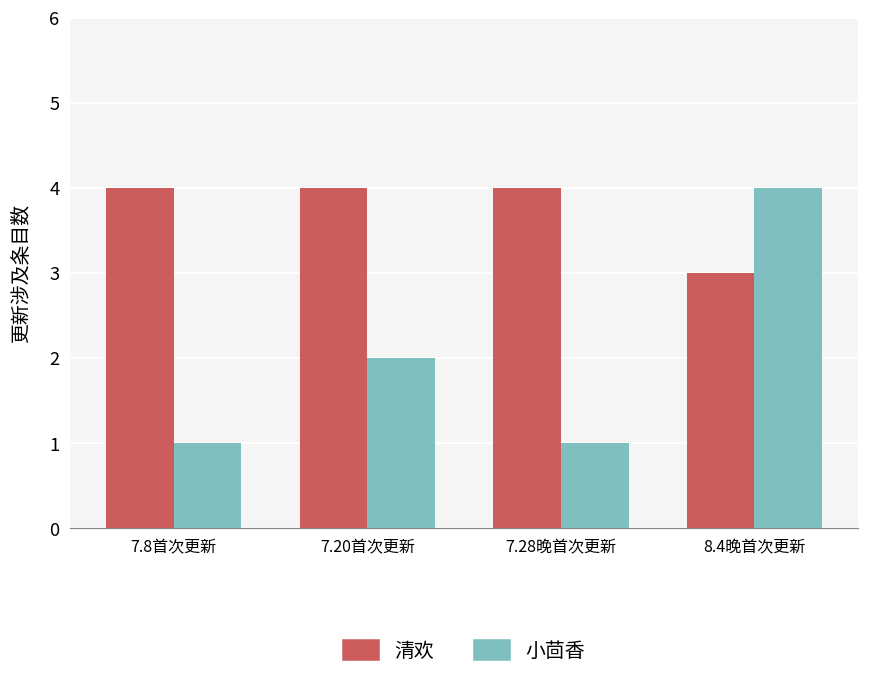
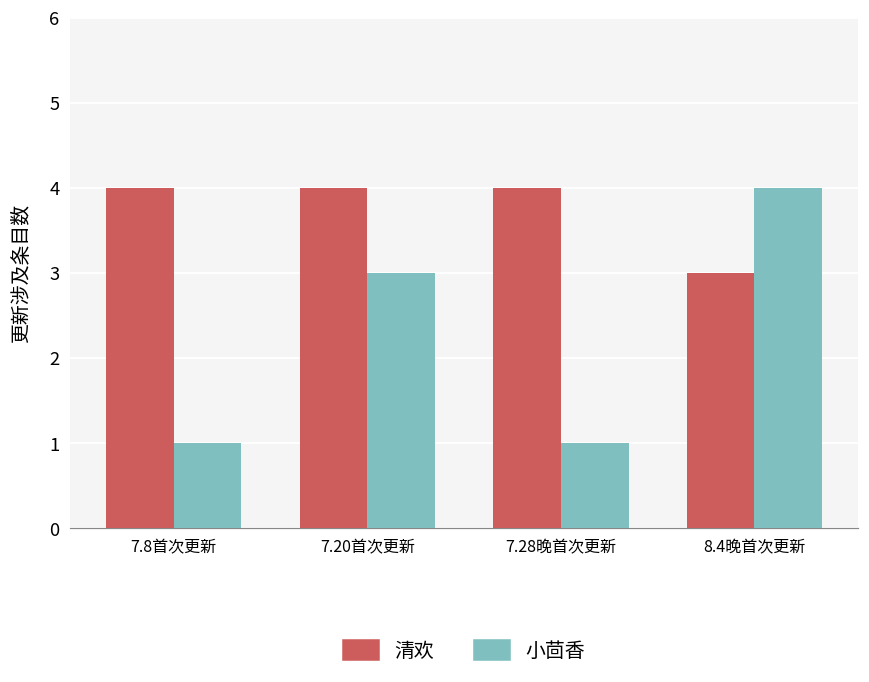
小茴香, 7.20首次更新: 2 -> 3
